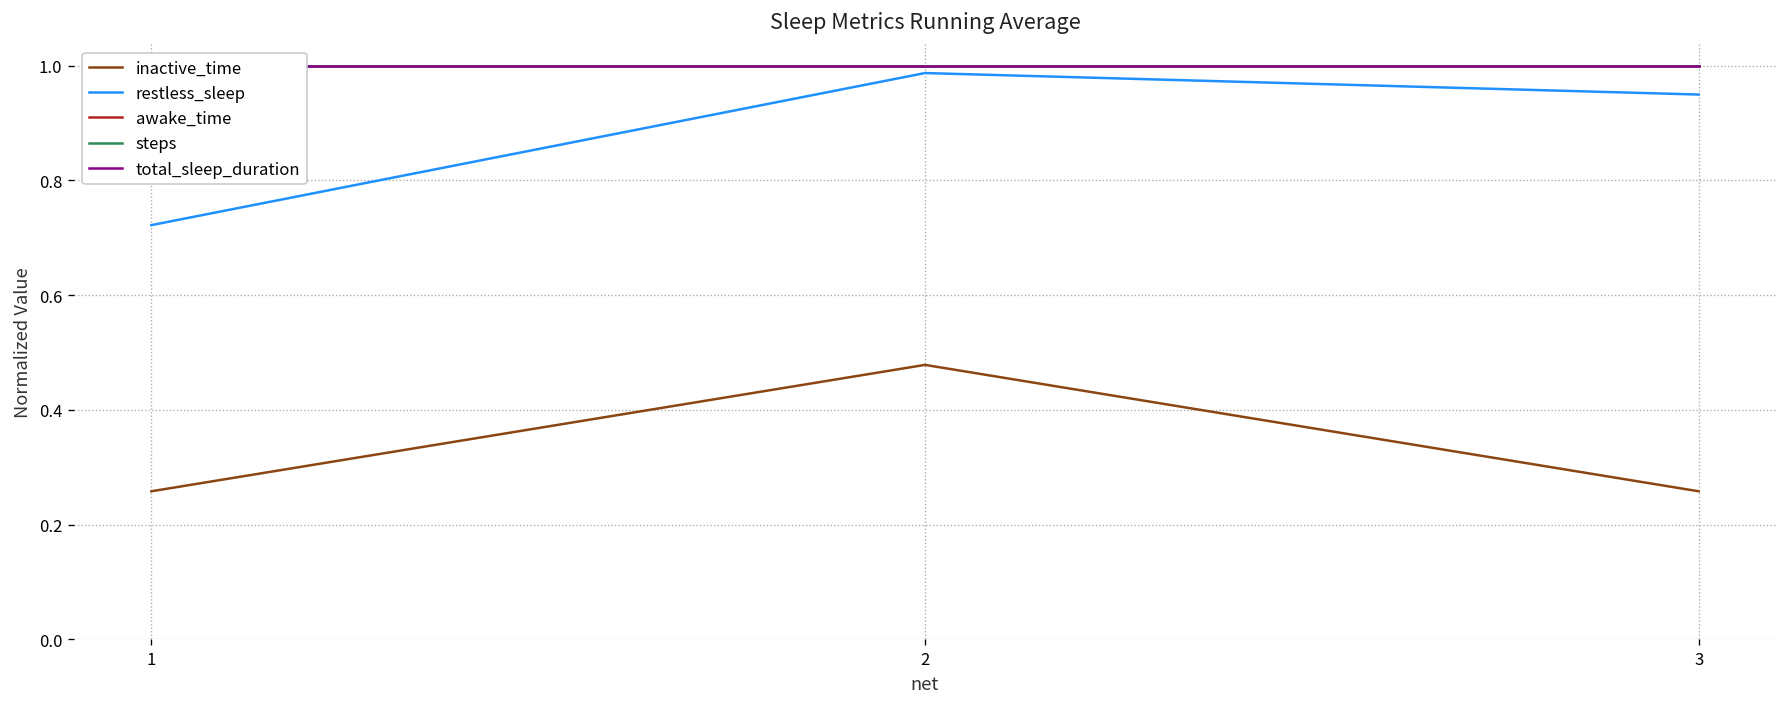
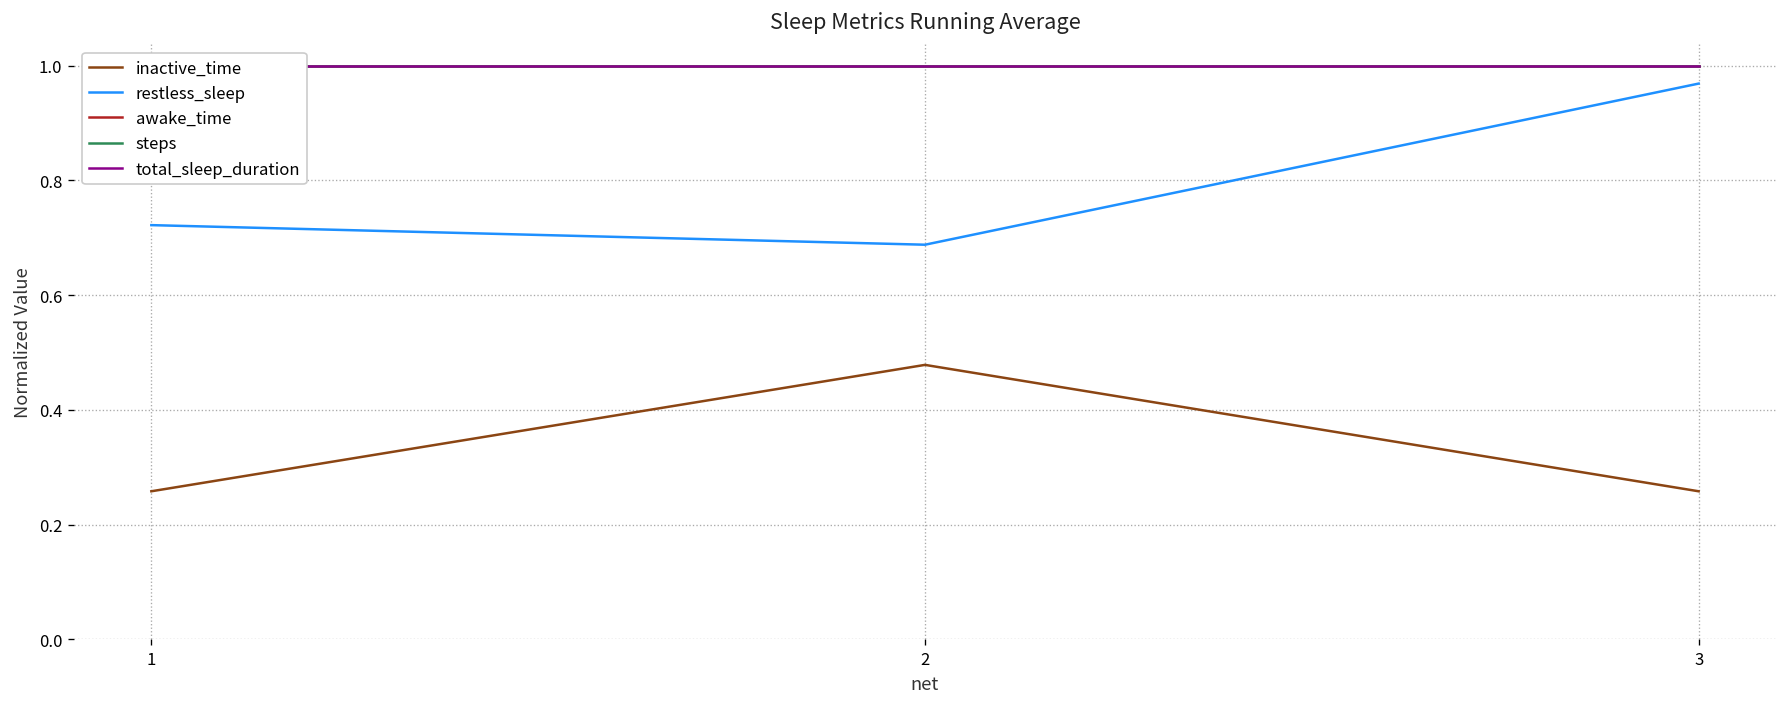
restless_sleep, 2: 0.99 -> 0.69
restless_sleep, 3: 0.95 -> 0.97
